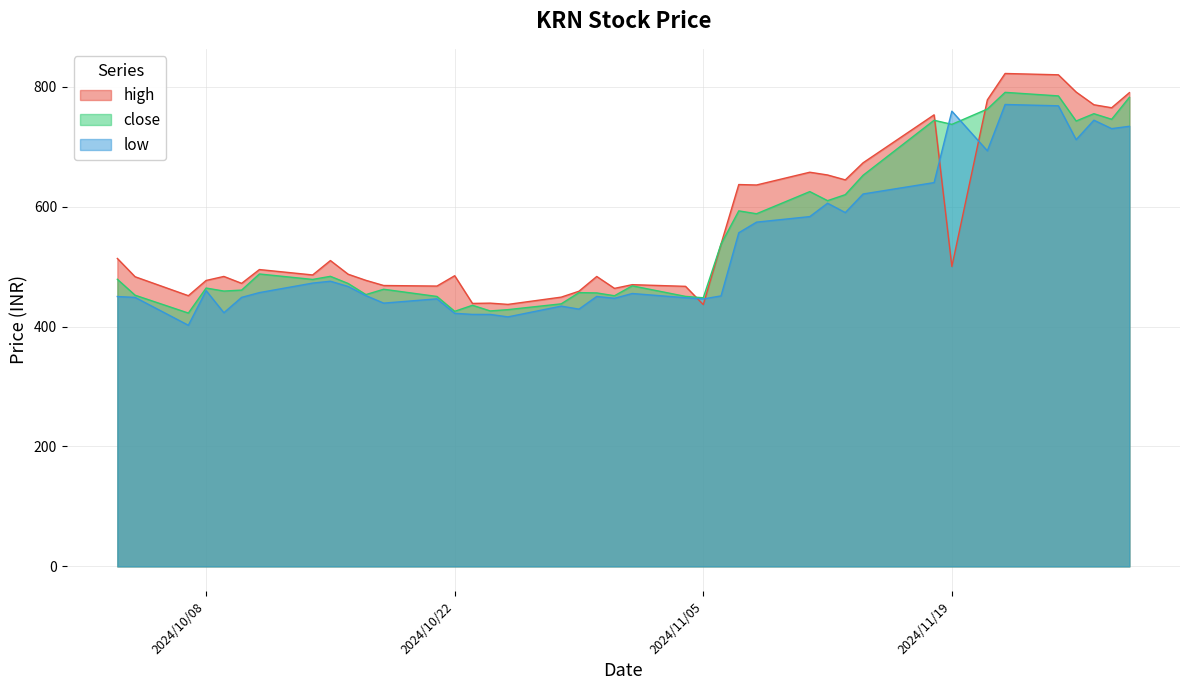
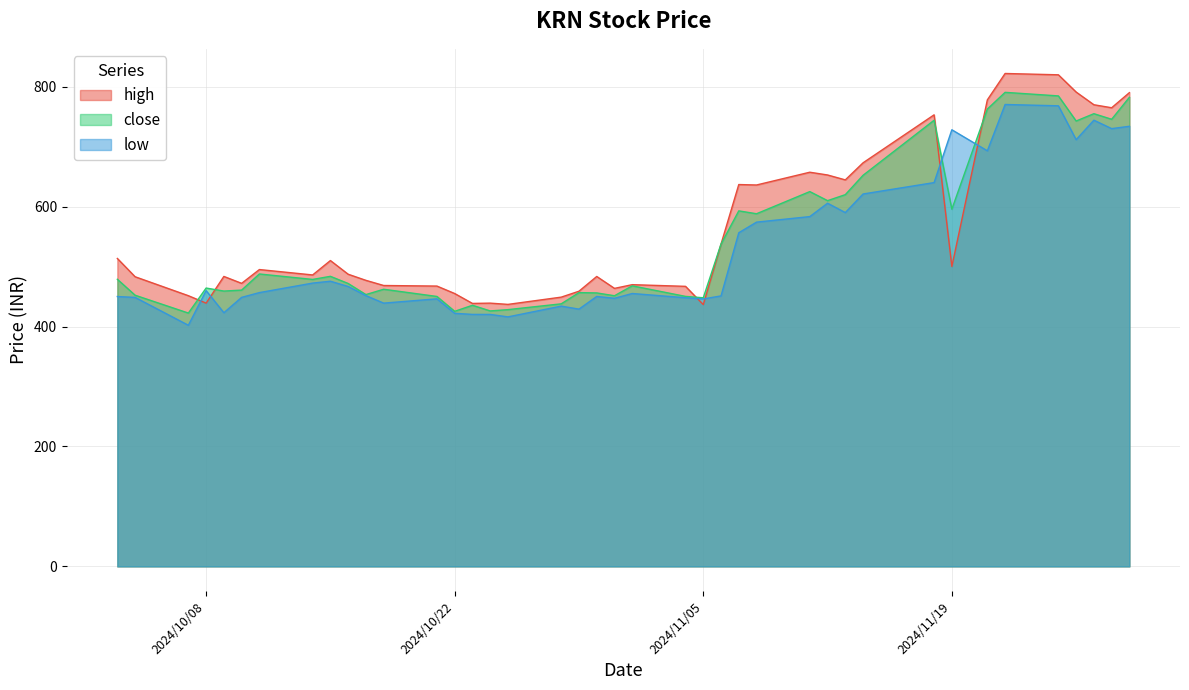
high, 2024/10/08: 480 -> 440
high, 2024/10/22: 480 -> 460
close, 2024/11/19: 740 -> 600
low, 2024/11/19: 760 -> 730
